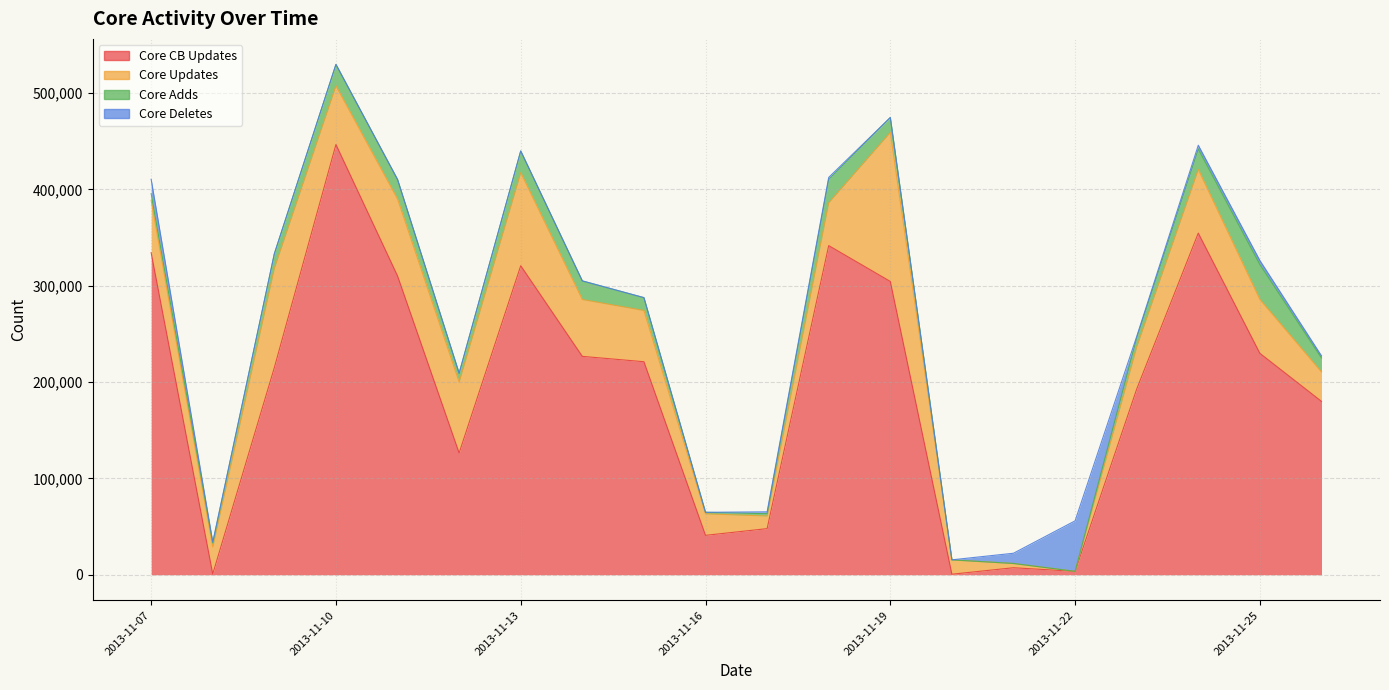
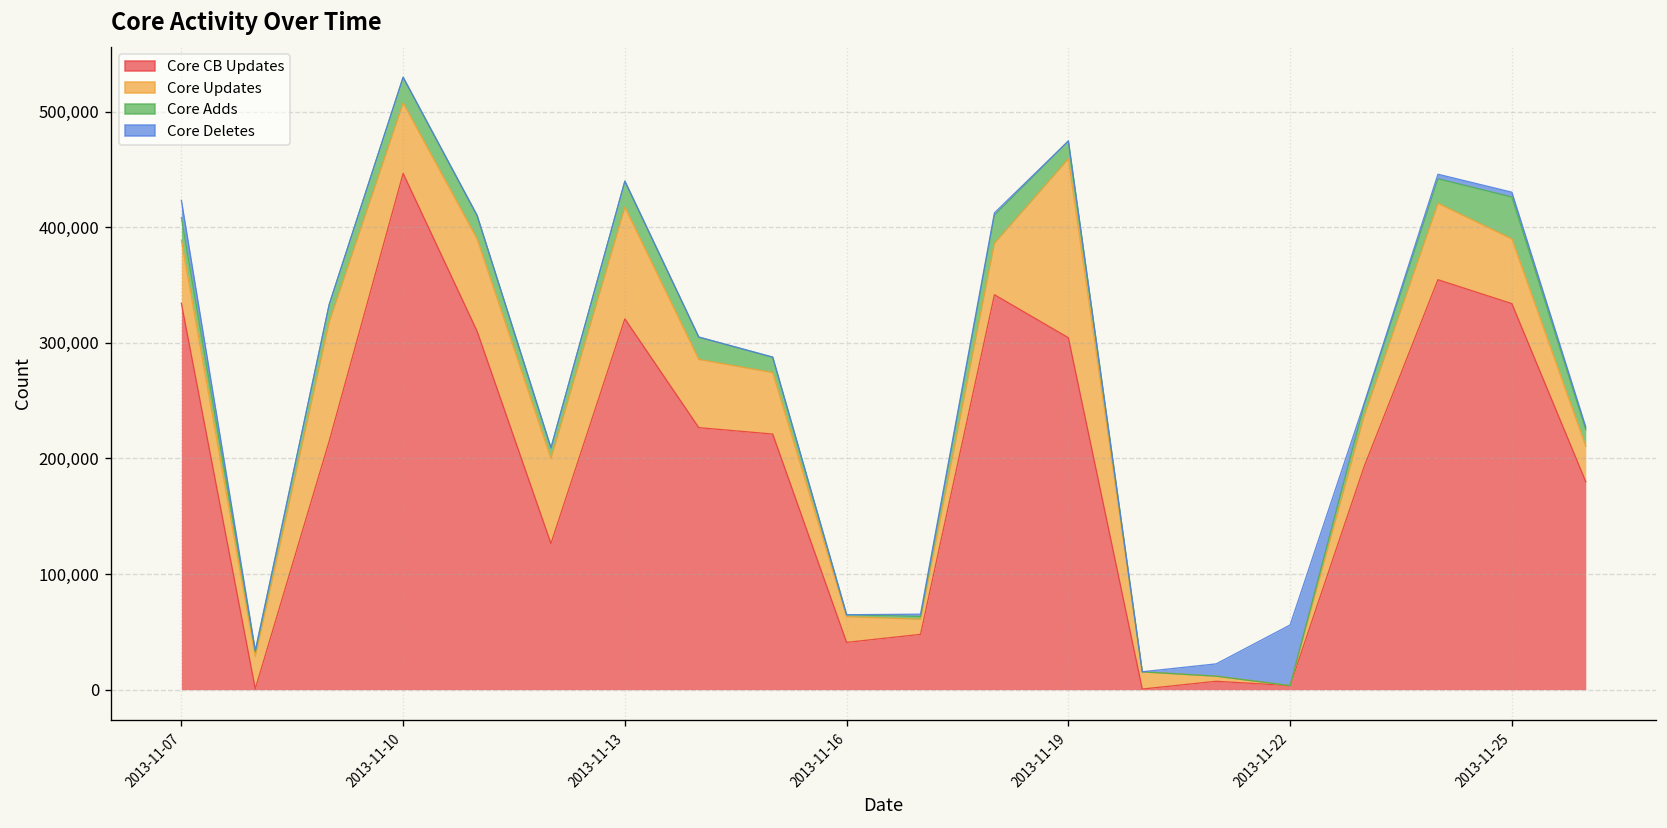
Core Adds, 2013-11-07: 10,000 -> 20,000
Core CB Updates, 2013-11-25: 230,000 -> 330,000
